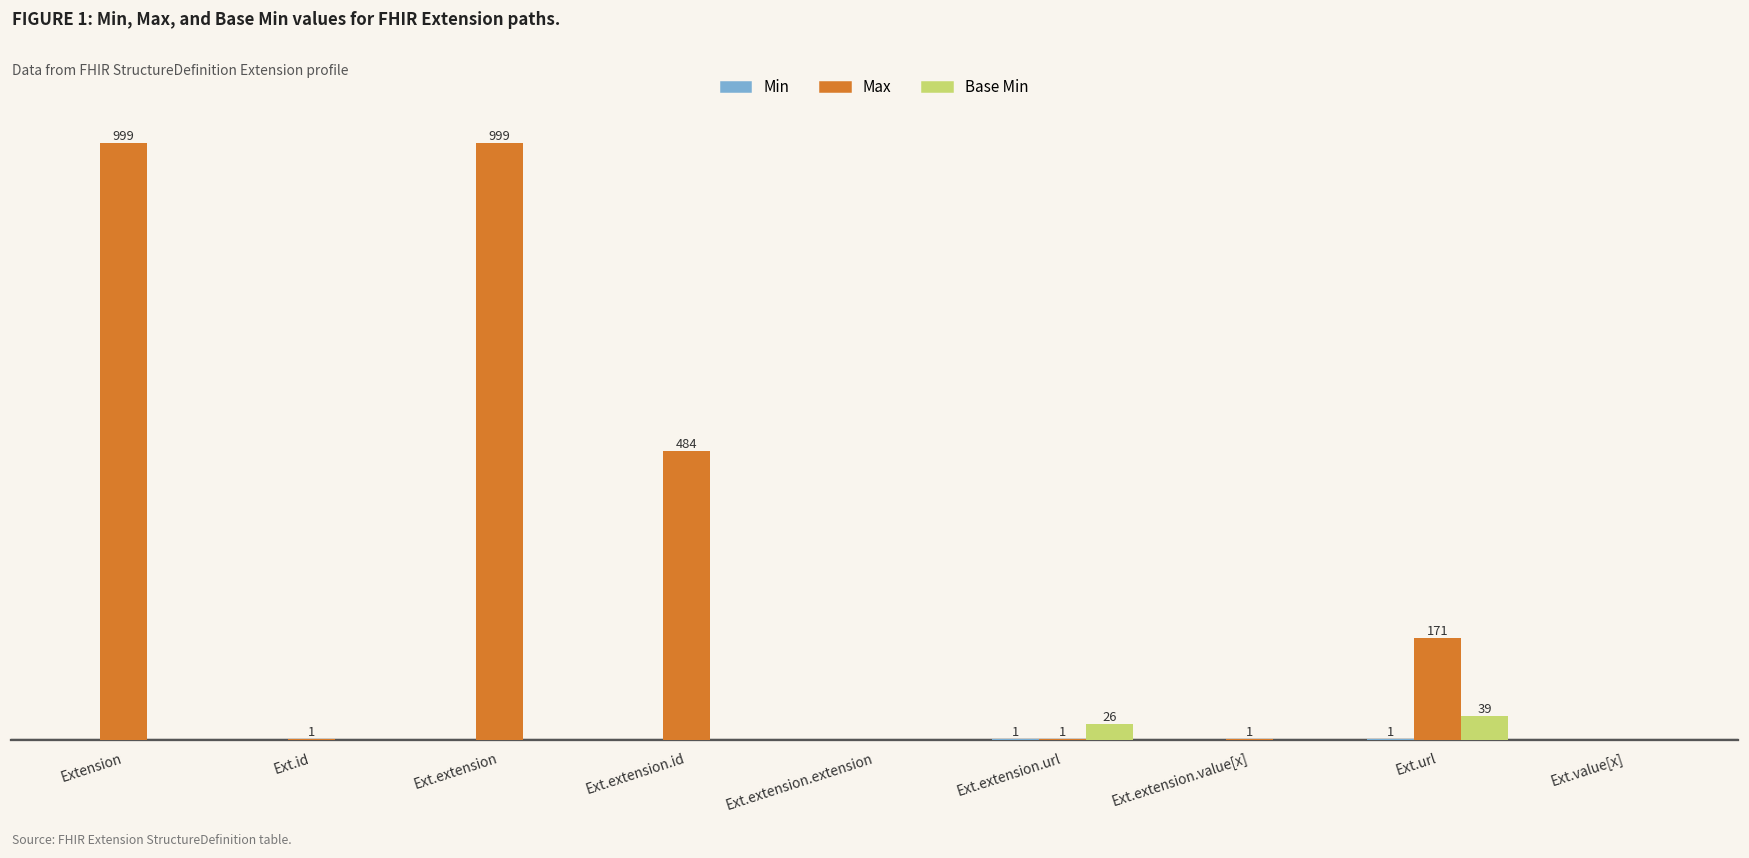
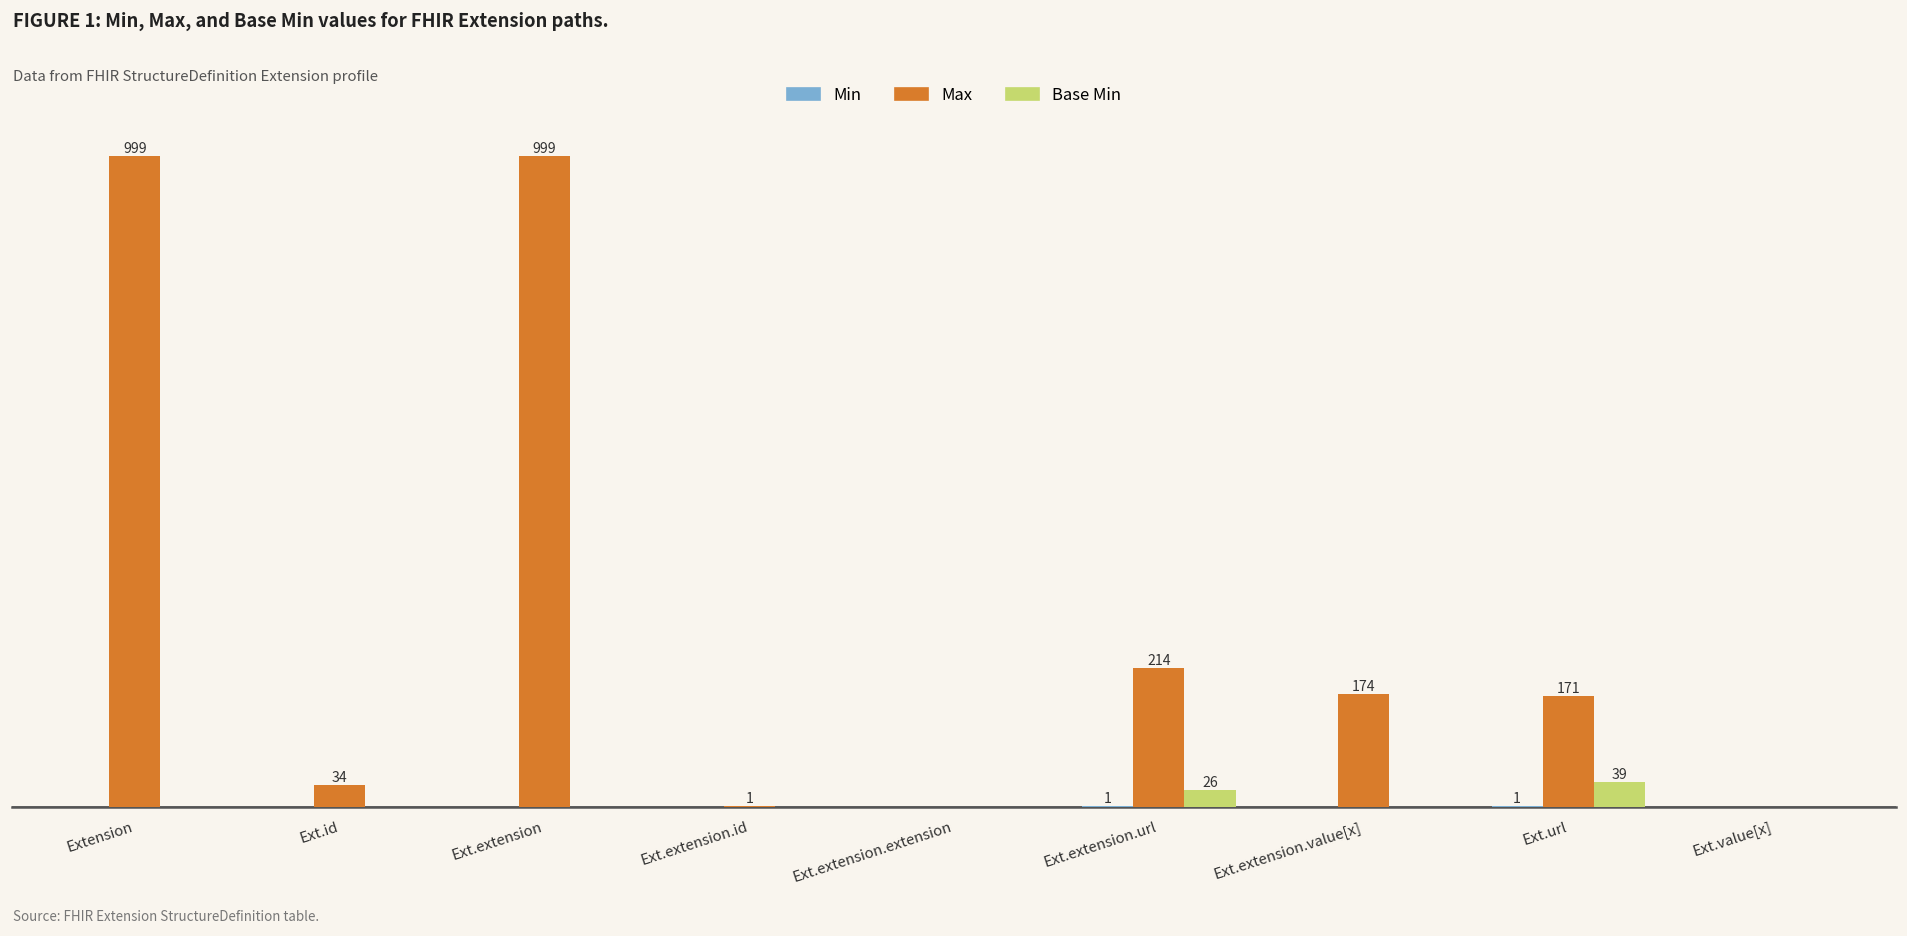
Max, Ext.id: 1 -> 34
Max, Ext.extension.id: 484 -> 1
Max, Ext.extension.url: 1 -> 214
Max, Ext.extension.value[x]: 1 -> 174
